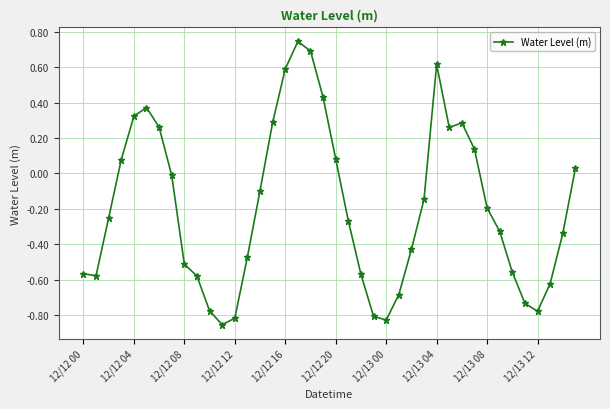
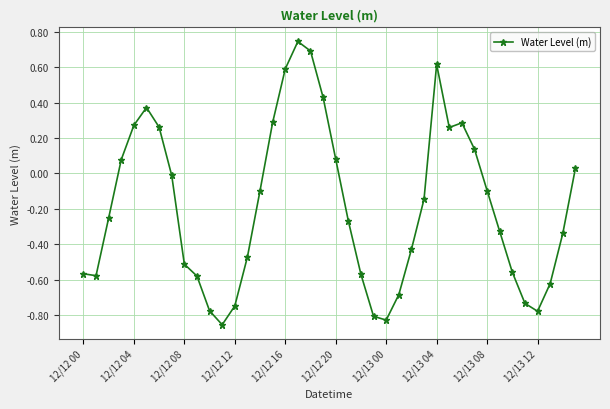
12/12 04: 0.32 -> 0.27
12/12 12: -0.82 -> -0.75
12/13 08: -0.20 -> -0.10
